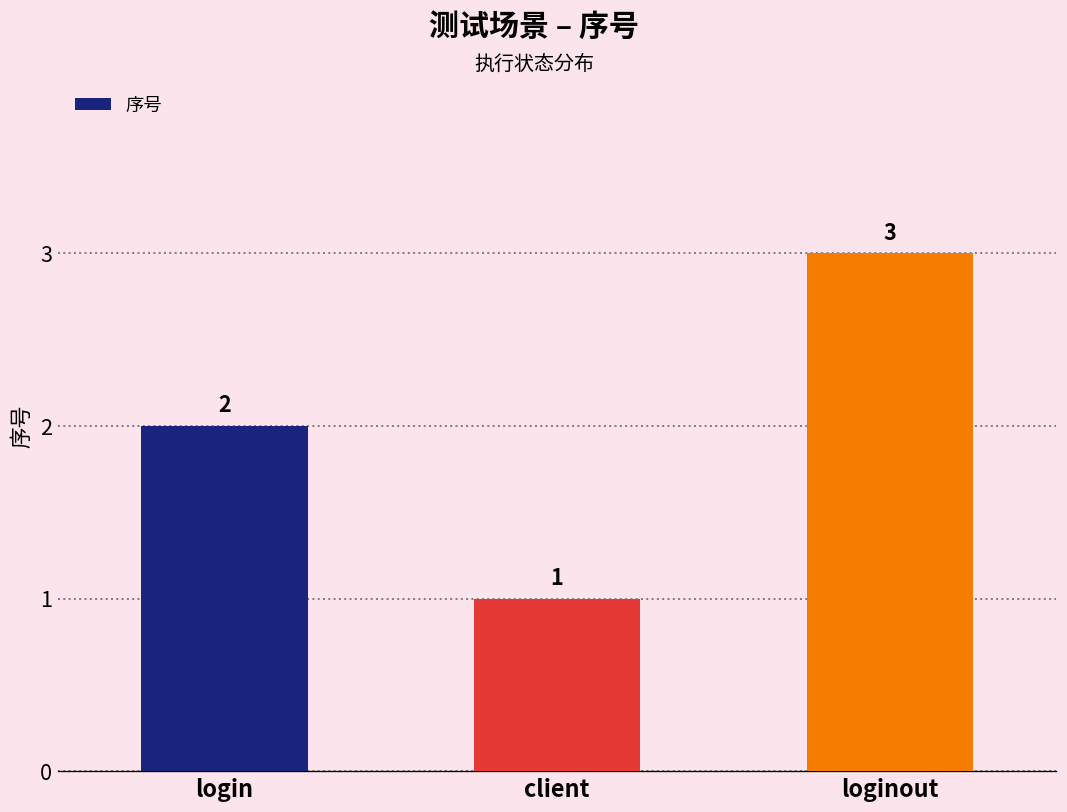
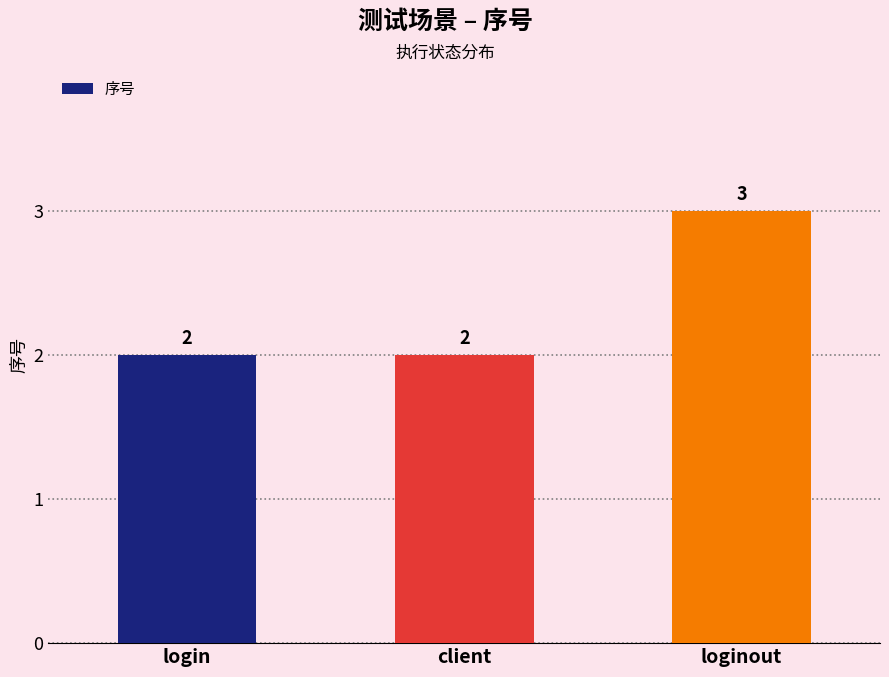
client: 1 -> 2
